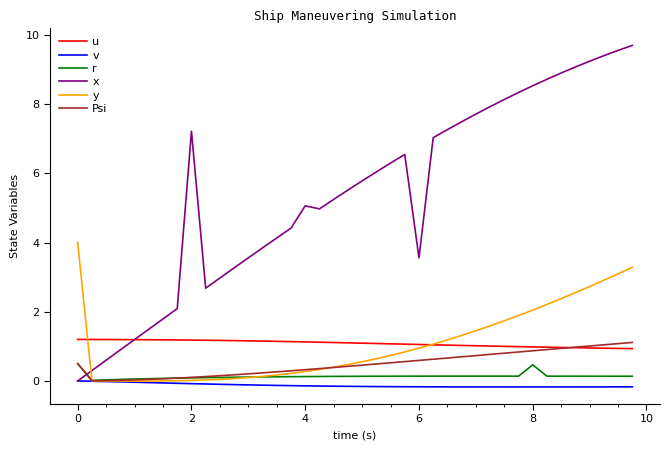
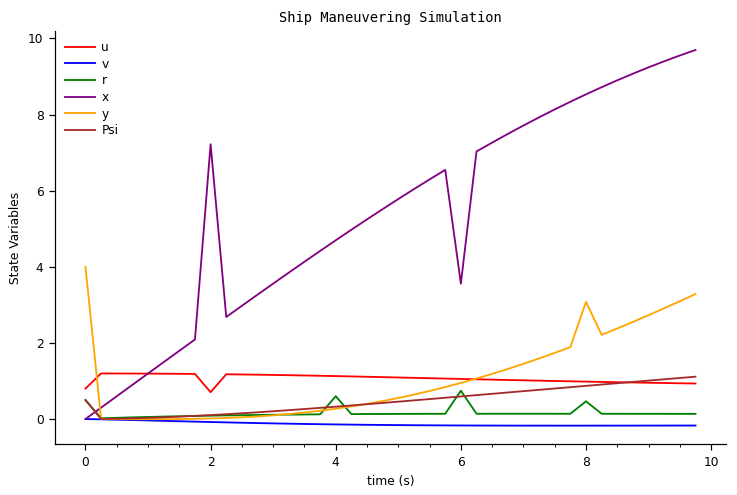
u, 0: 1.2 -> 0.8
u, 2: 1.2 -> 0.7
r, 4: 0.1 -> 0.6
x, 4: 5.1 -> 4.7
r, 6: 0.1 -> 0.7
y, 8: 2.0 -> 3.1
